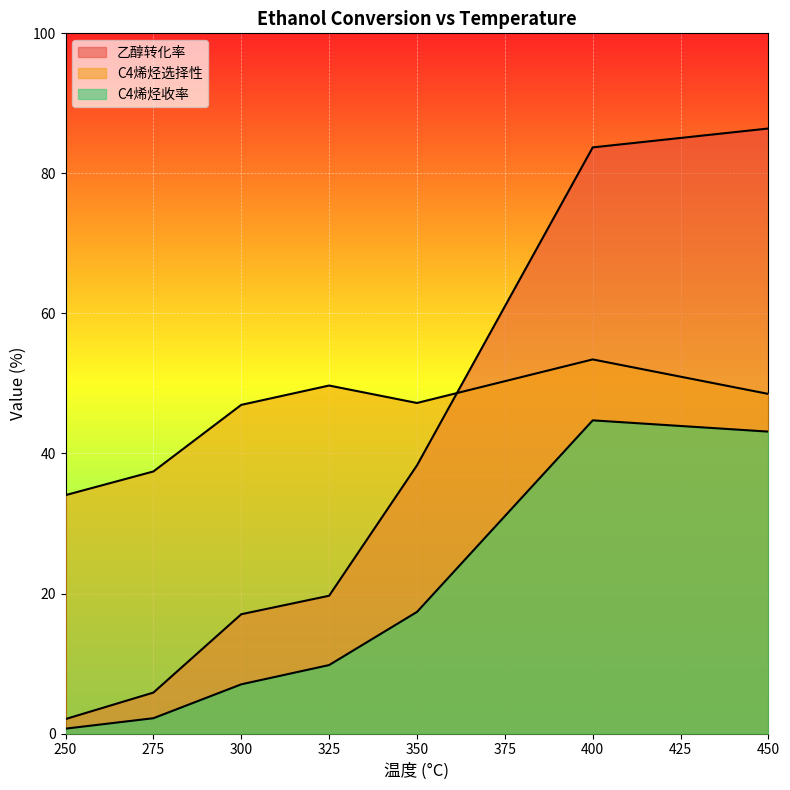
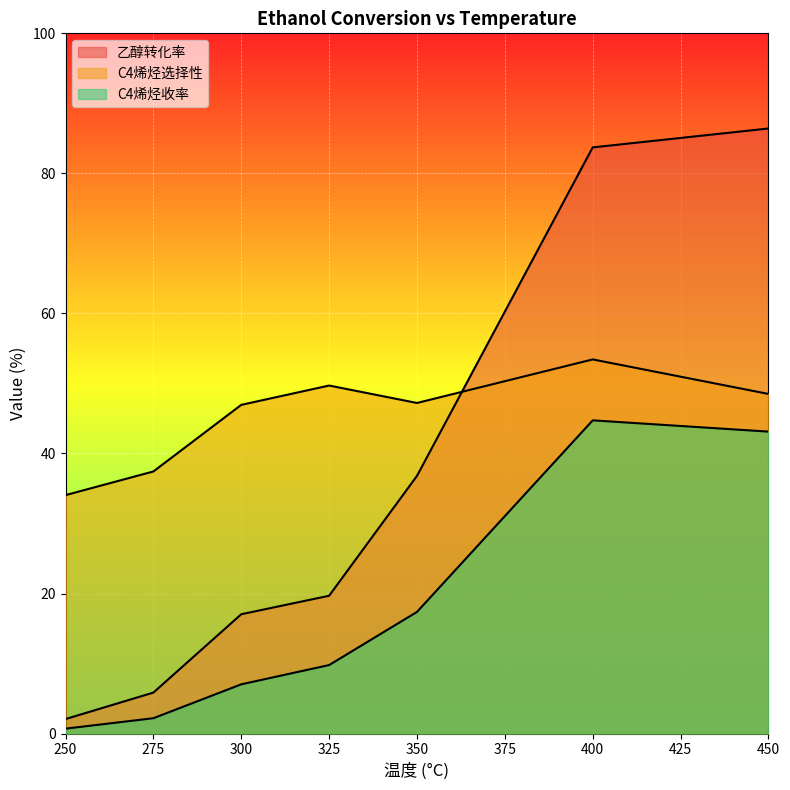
乙醇转化率, 350: 38 -> 37
